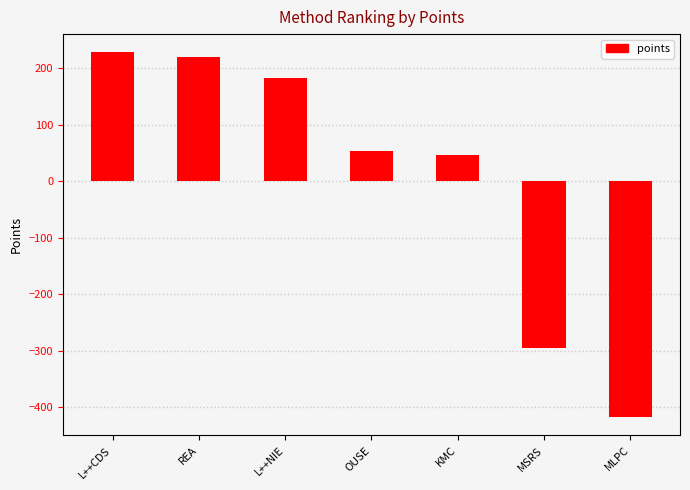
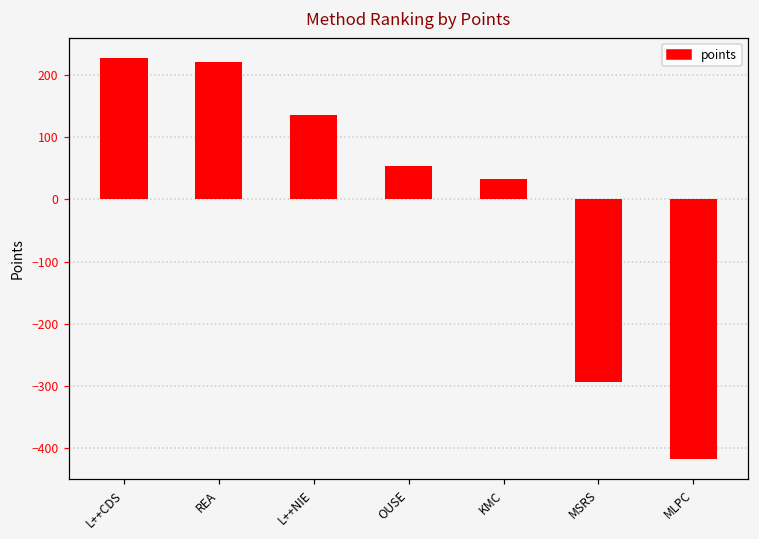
L++NIE: 180 -> 140
KMC: 50 -> 30
